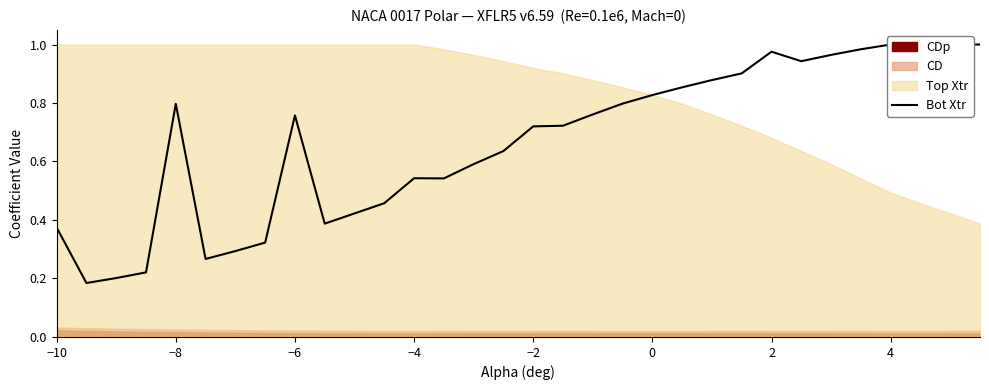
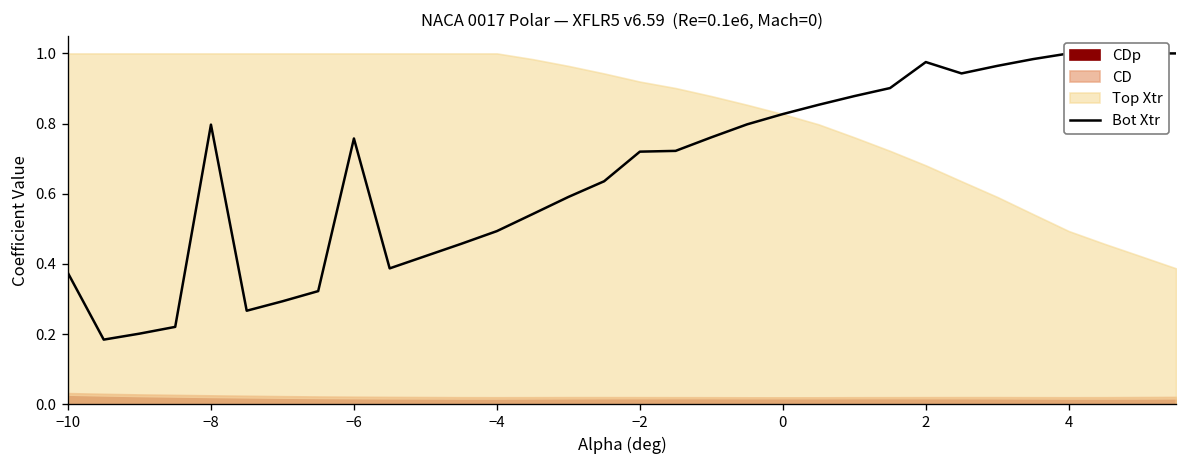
Bot Xtr, −4: 0.54 -> 0.49
